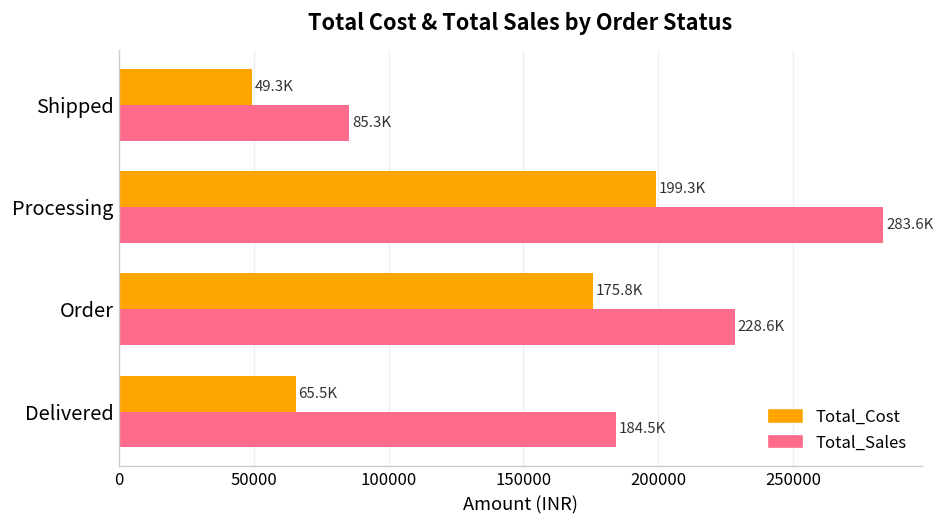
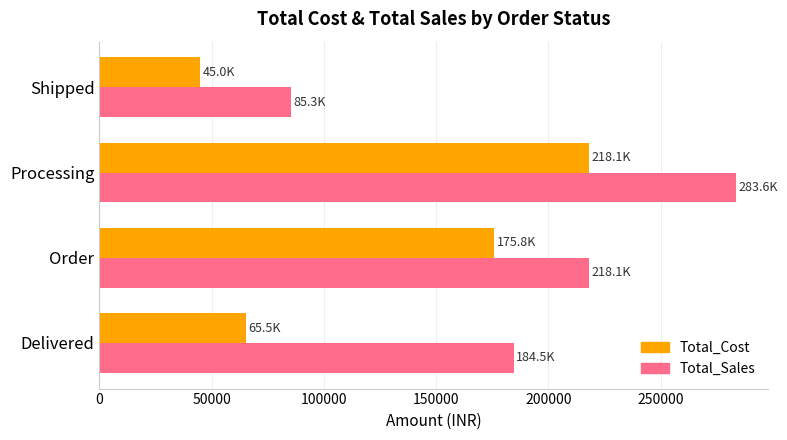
Total_Cost, Shipped: 49.3K -> 45.0K
Total_Cost, Processing: 199.3K -> 218.1K
Total_Sales, Order: 228.6K -> 218.1K
